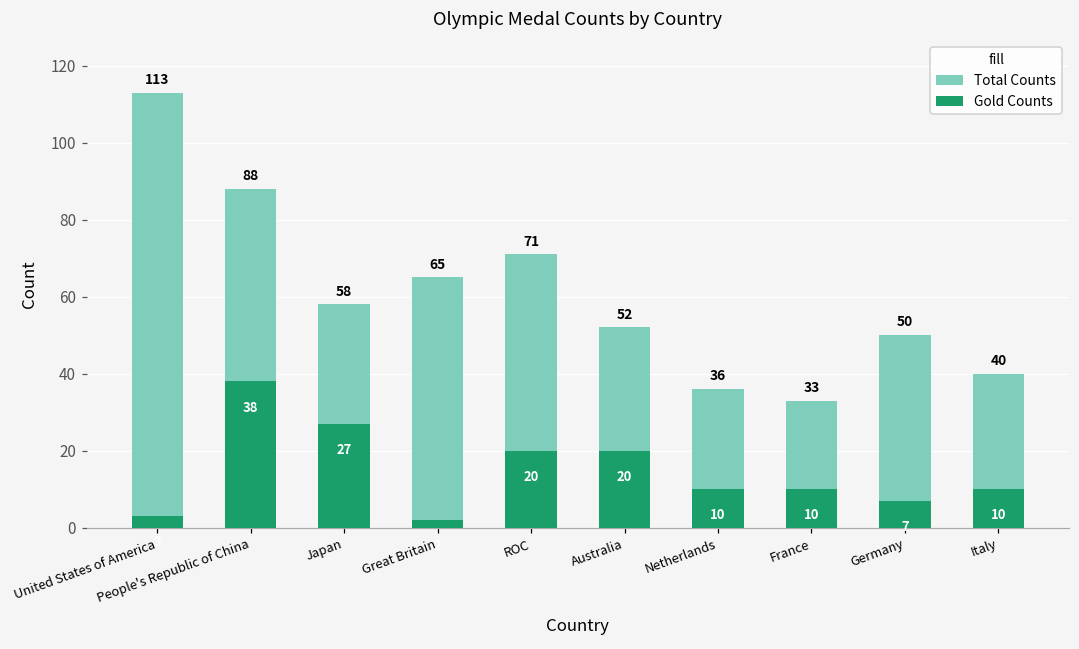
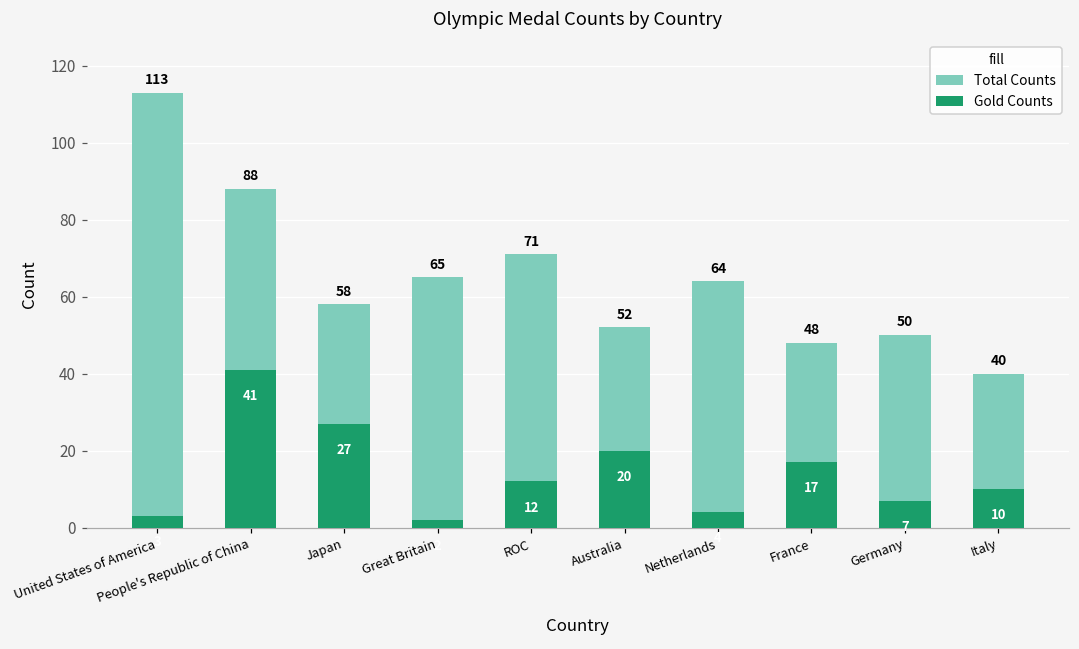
Gold Counts, People's Republic of China: 38 -> 41
Gold Counts, ROC: 20 -> 12
Total Counts, Netherlands: 36 -> 64
Gold Counts, Netherlands: 10 -> 4
Total Counts, France: 33 -> 48
Gold Counts, France: 10 -> 17
